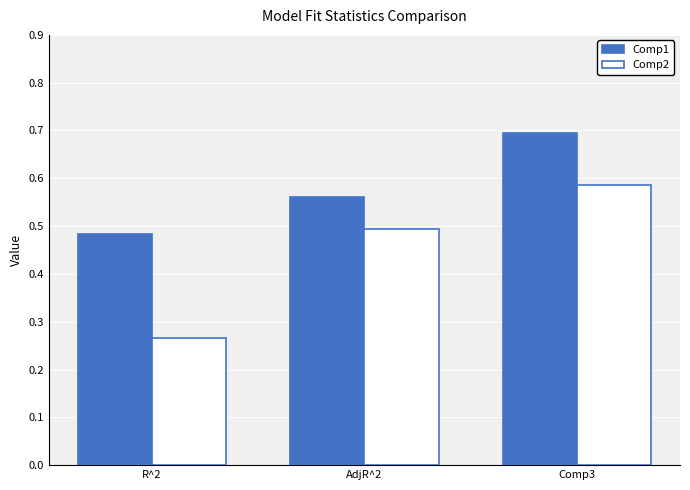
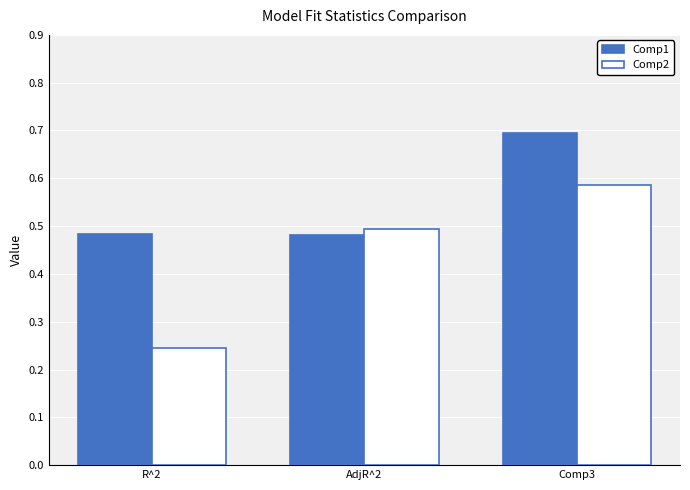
Comp2, R^2: 0.27 -> 0.25
Comp1, AdjR^2: 0.56 -> 0.48
